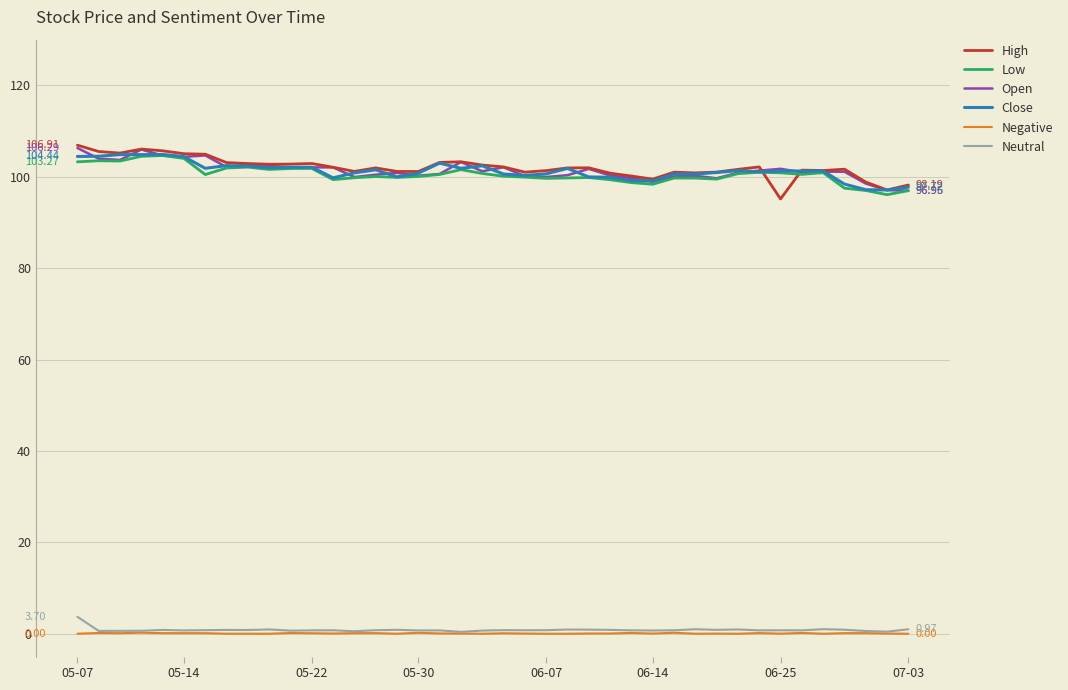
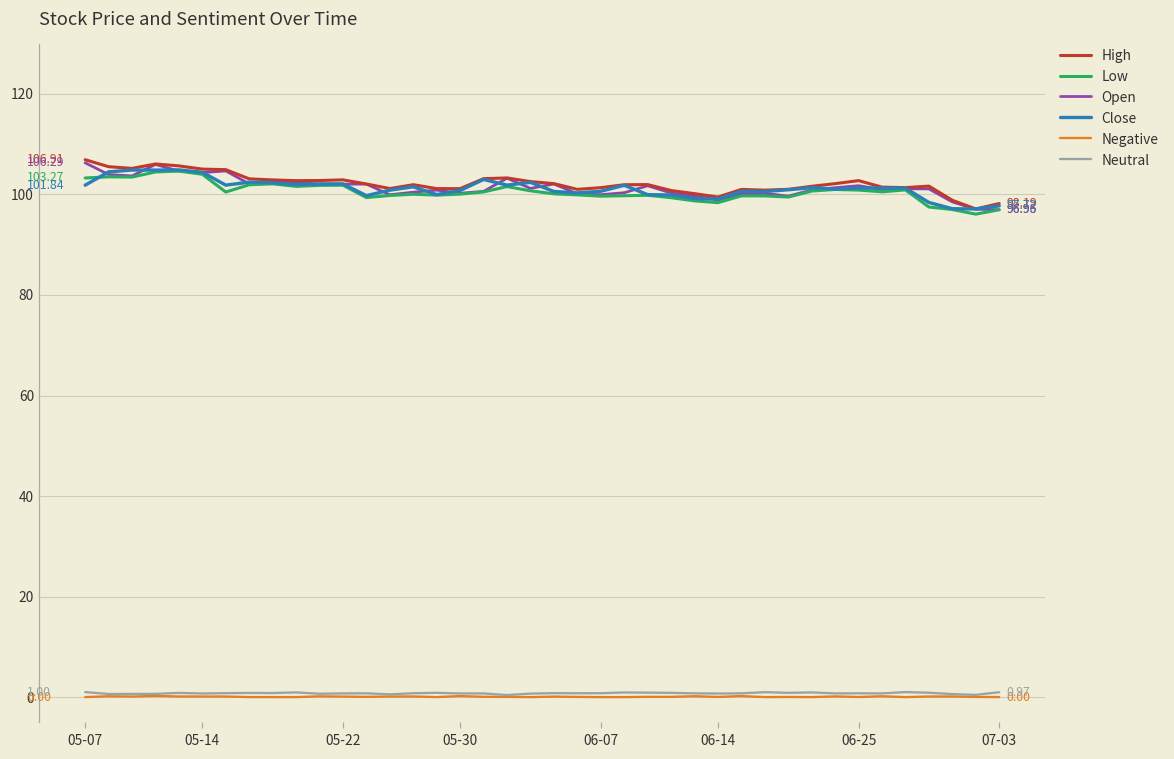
Close, 05-07: 104.44 -> 101.84
Neutral, 05-07: 3.70 -> 1.00
High, 06-25: 95 -> 103
